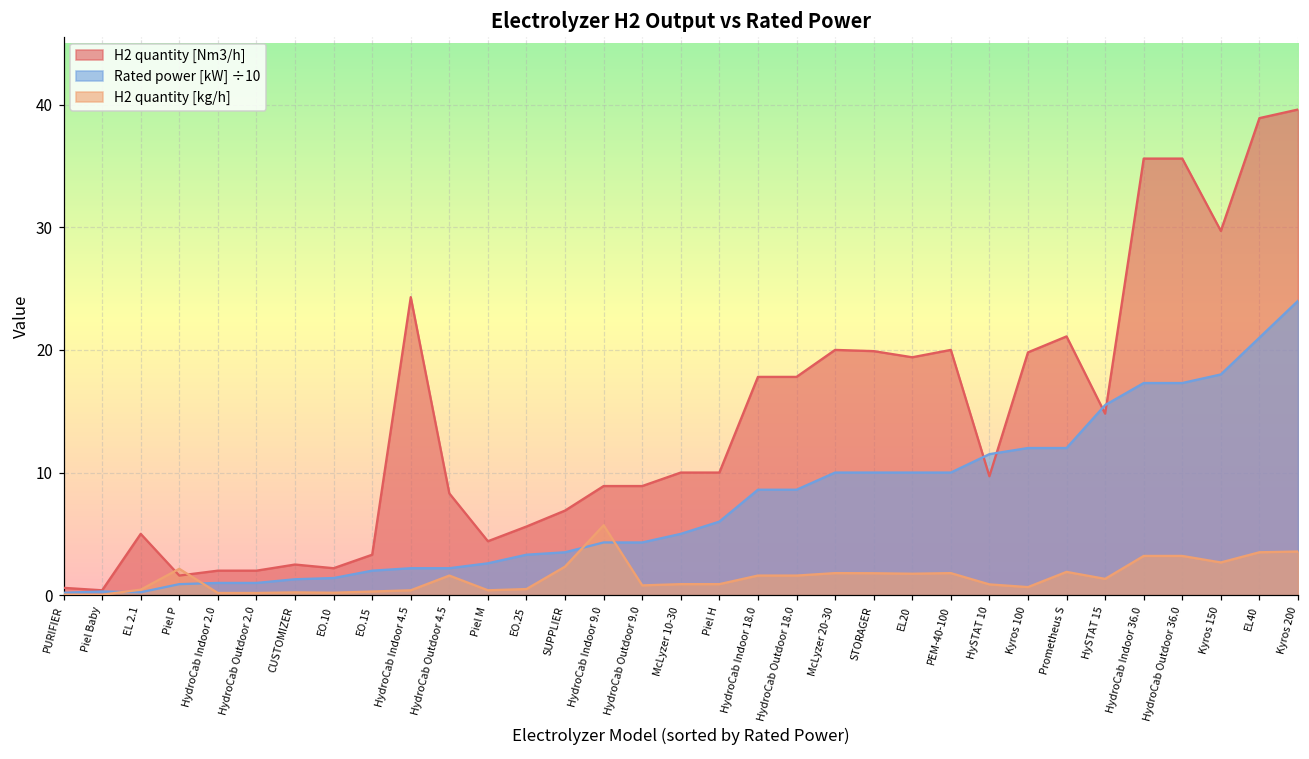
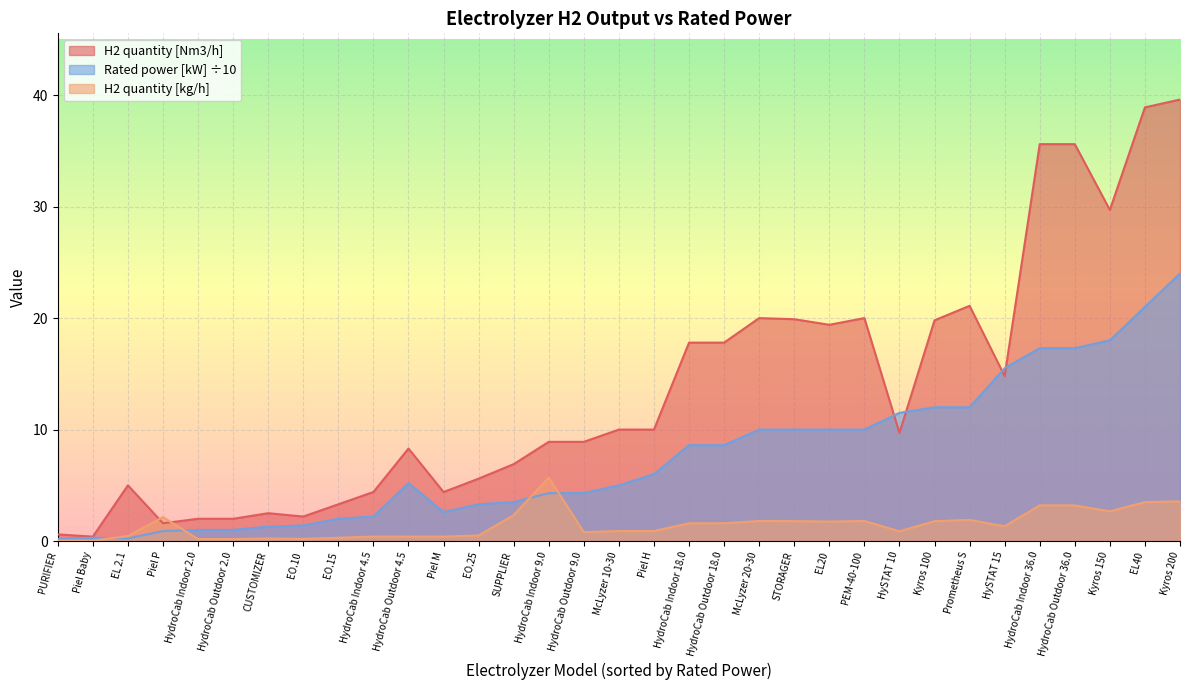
H2 quantity [Nm3/h], HydroCab Indoor 4.5: 24.3 -> 4.4
Rated power [kW] ÷10, HydroCab Outdoor 4.5: 2.2 -> 5.2
H2 quantity [kg/h], HydroCab Outdoor 4.5: 1.6 -> 0.4
H2 quantity [kg/h], Kyros 100: 0.7 -> 1.8
